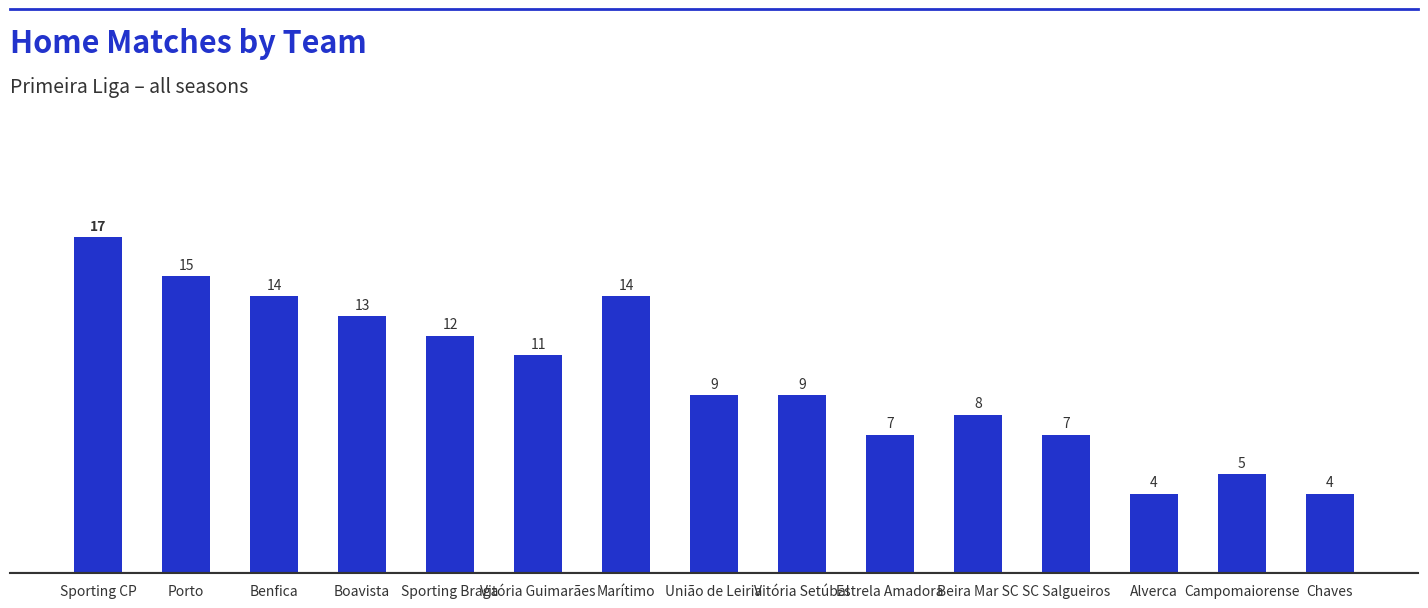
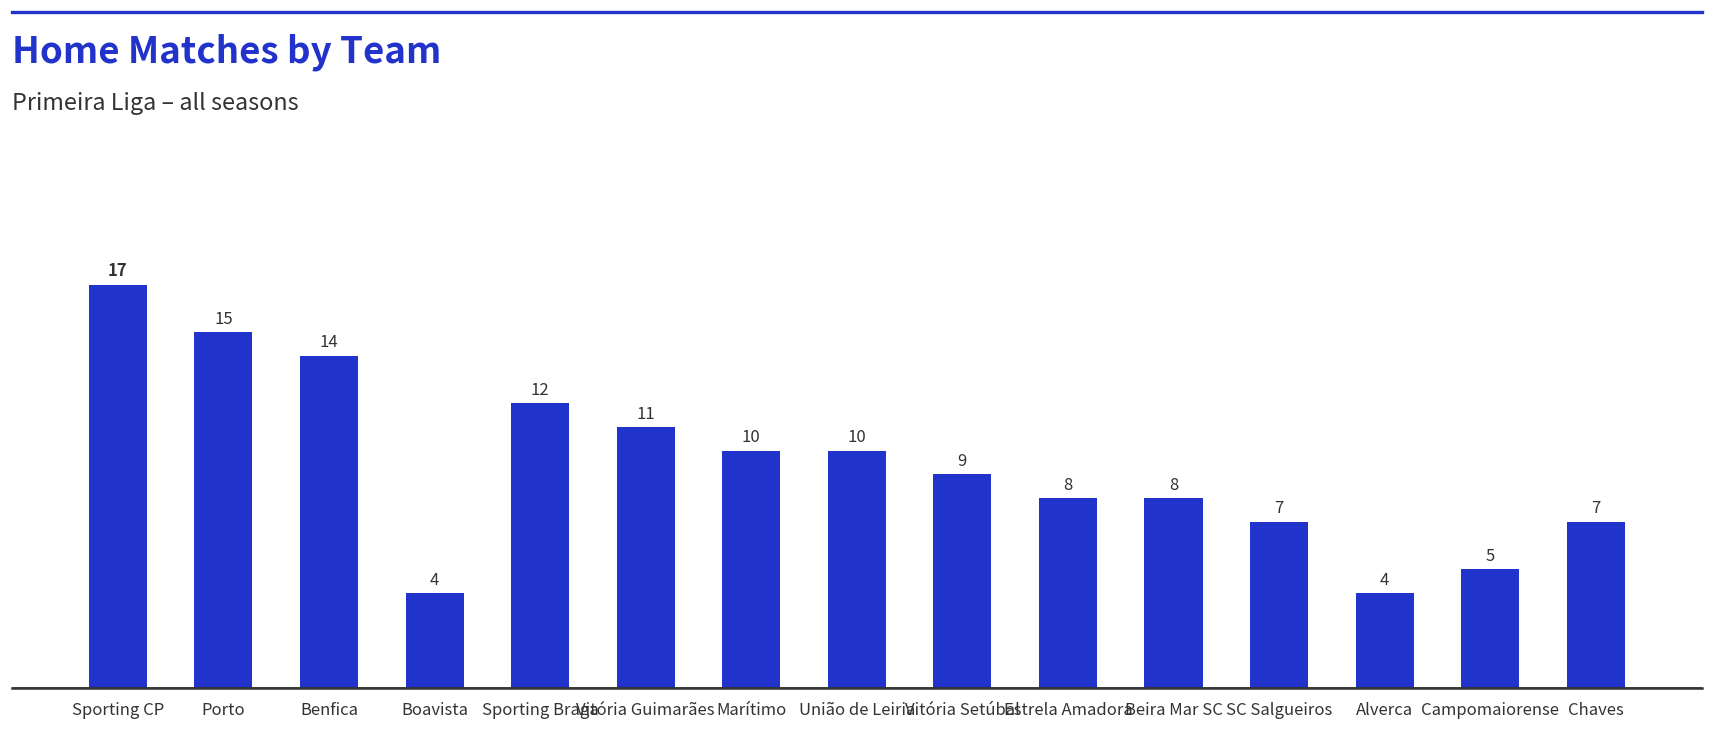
Boavista: 13 -> 4
Marítimo: 14 -> 10
União de Leiria: 9 -> 10
Estrela Amadora: 7 -> 8
Chaves: 4 -> 7
